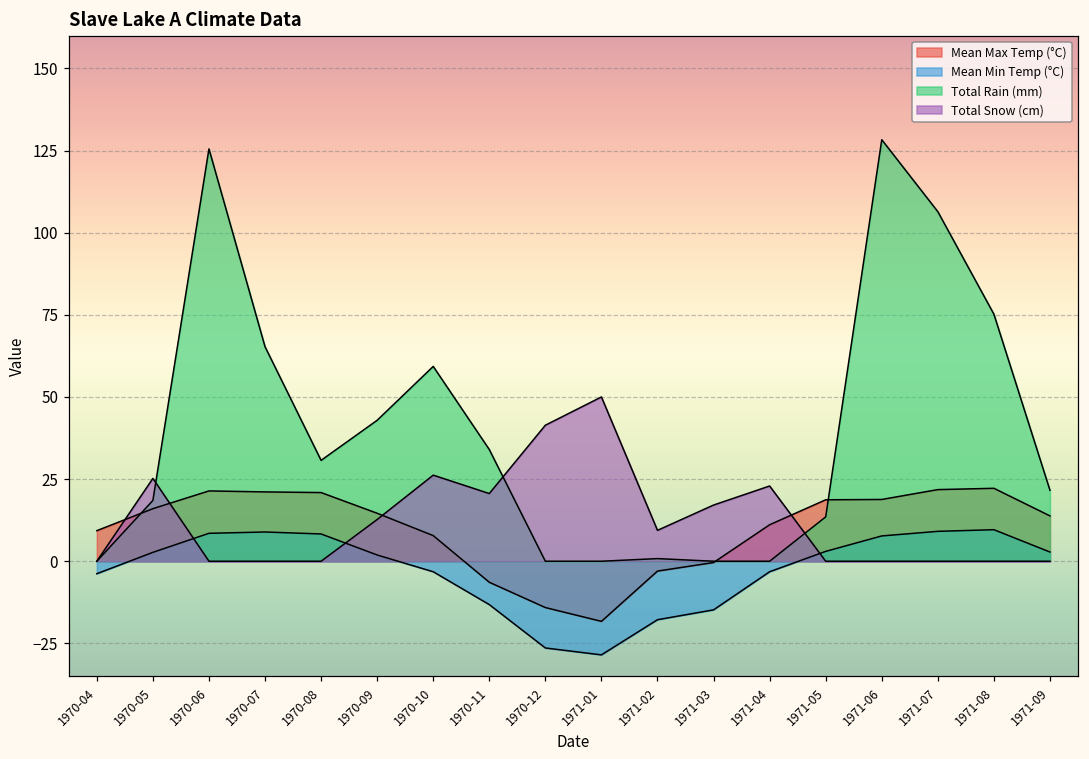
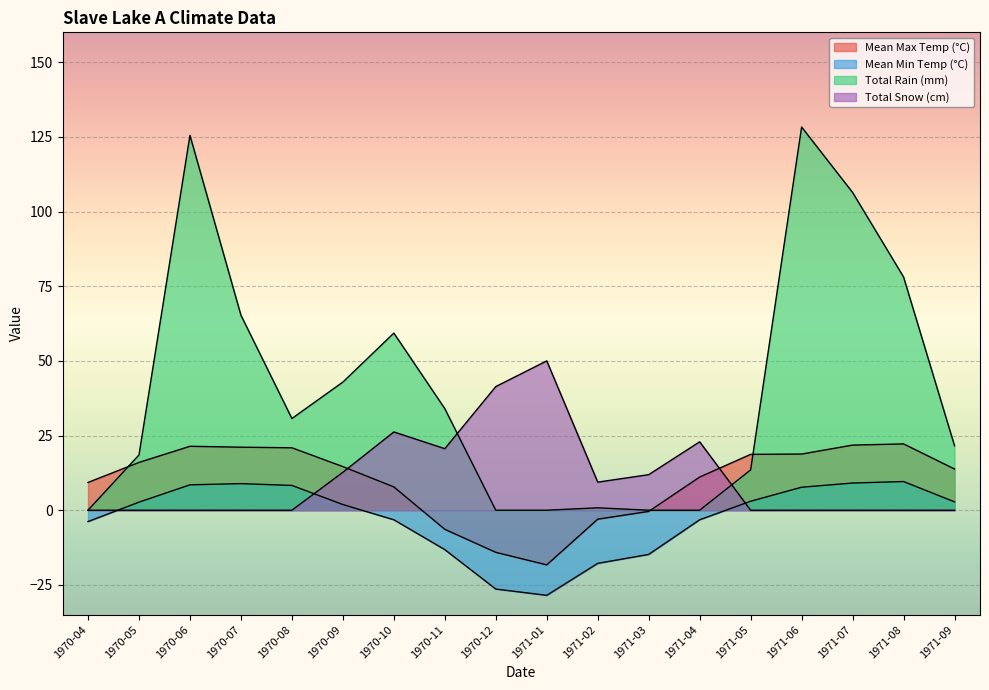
Total Snow (cm), 1970-05: 25 -> 0
Total Snow (cm), 1971-03: 17 -> 12
Total Rain (mm), 1971-08: 75 -> 78
